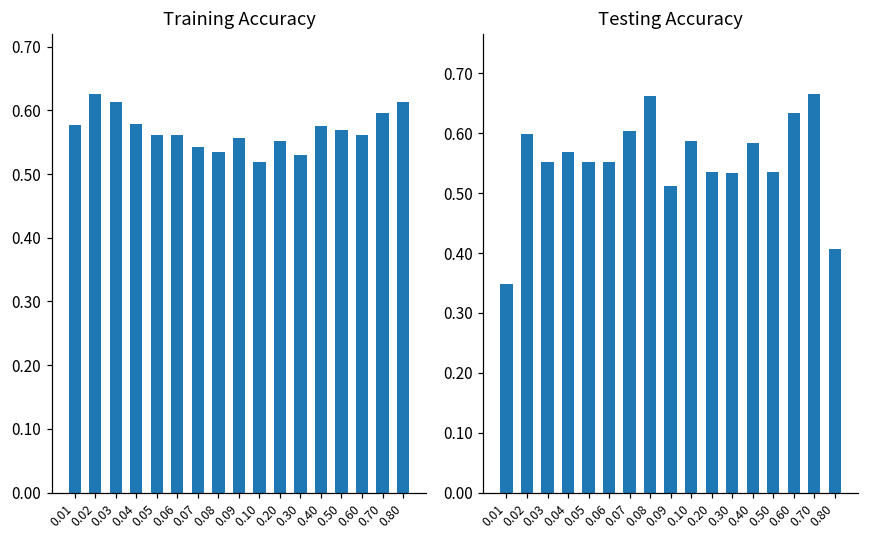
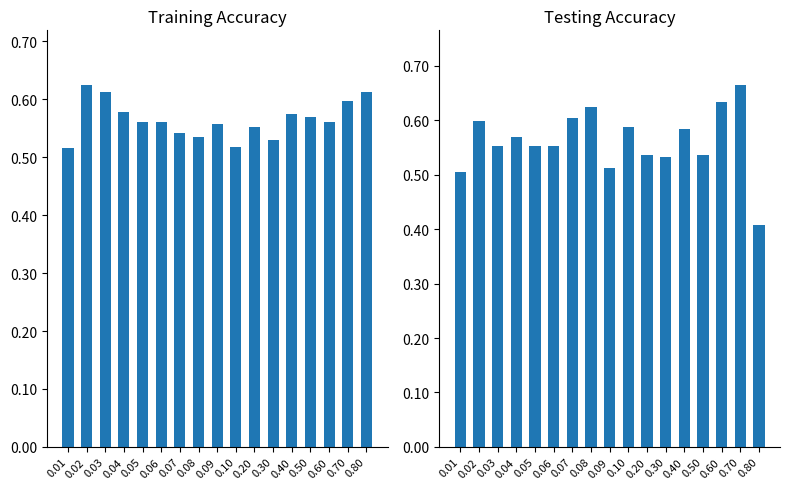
Training Accuracy, 0.01: 0.58 -> 0.52
Testing Accuracy, 0.01: 0.35 -> 0.50
Testing Accuracy, 0.08: 0.66 -> 0.62
